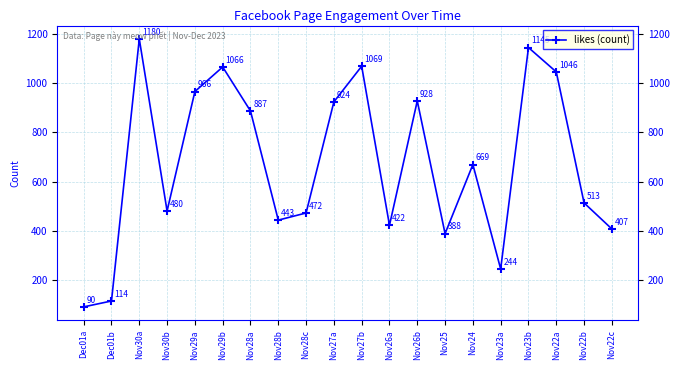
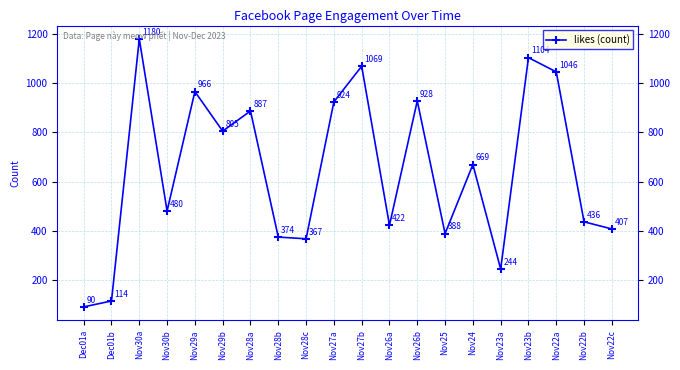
Nov29b: 1066 -> 805
Nov28b: 443 -> 374
Nov28c: 472 -> 367
Nov23b: 1150 -> 1100
Nov22b: 513 -> 436
